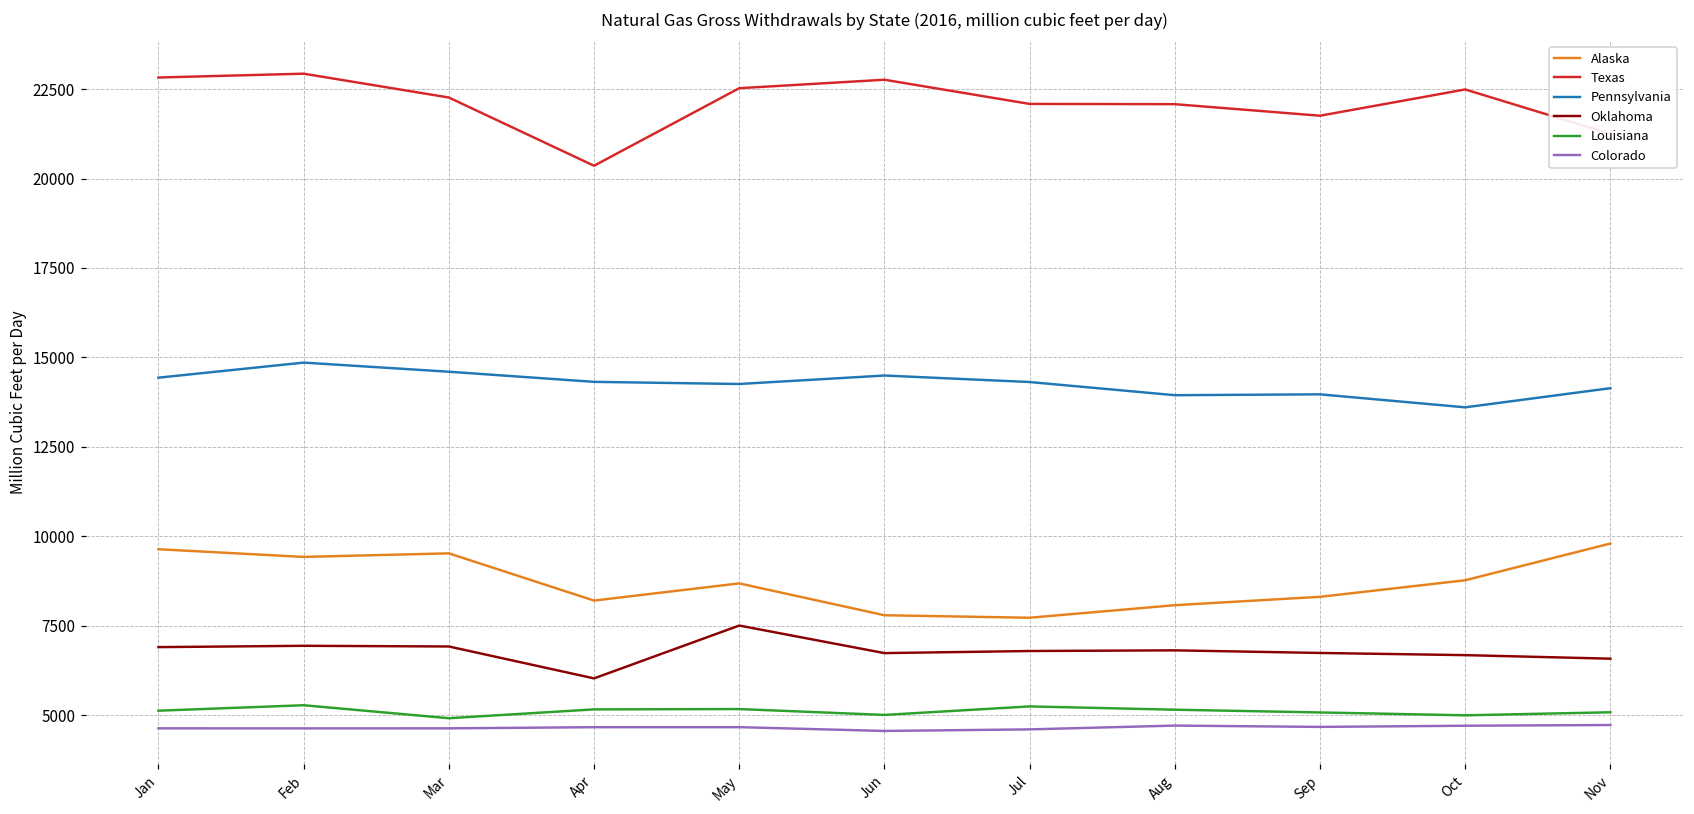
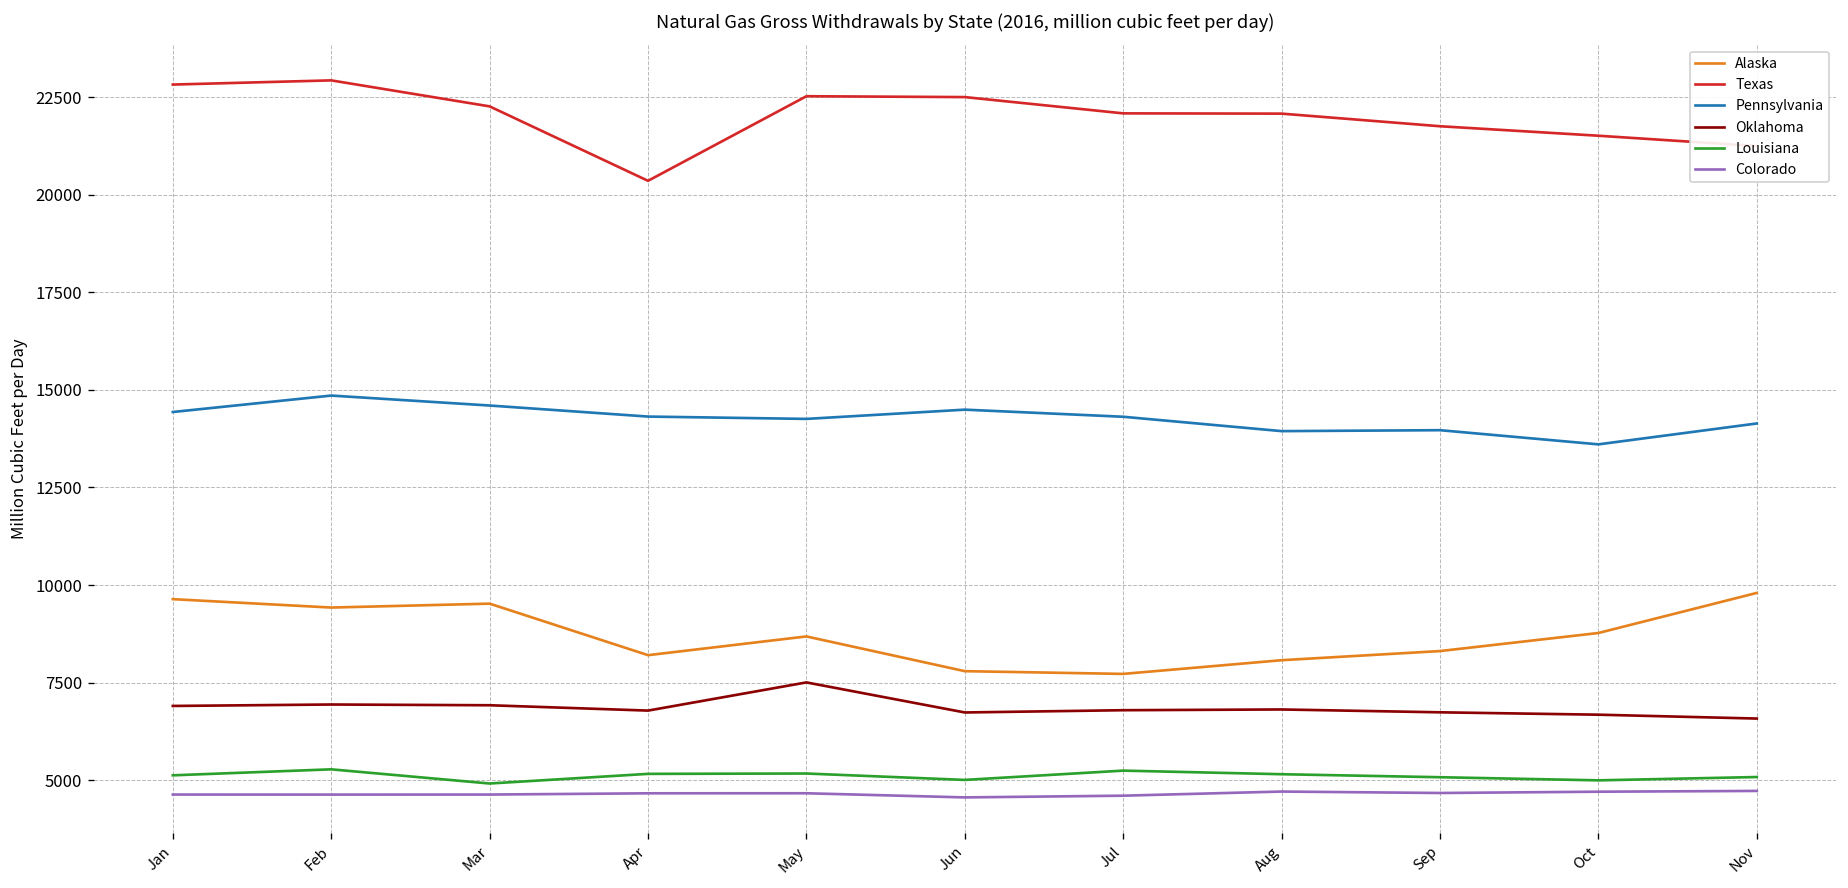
Oklahoma, Apr: 6000 -> 6800
Texas, Jun: 22800 -> 22500
Texas, Oct: 22500 -> 21500
